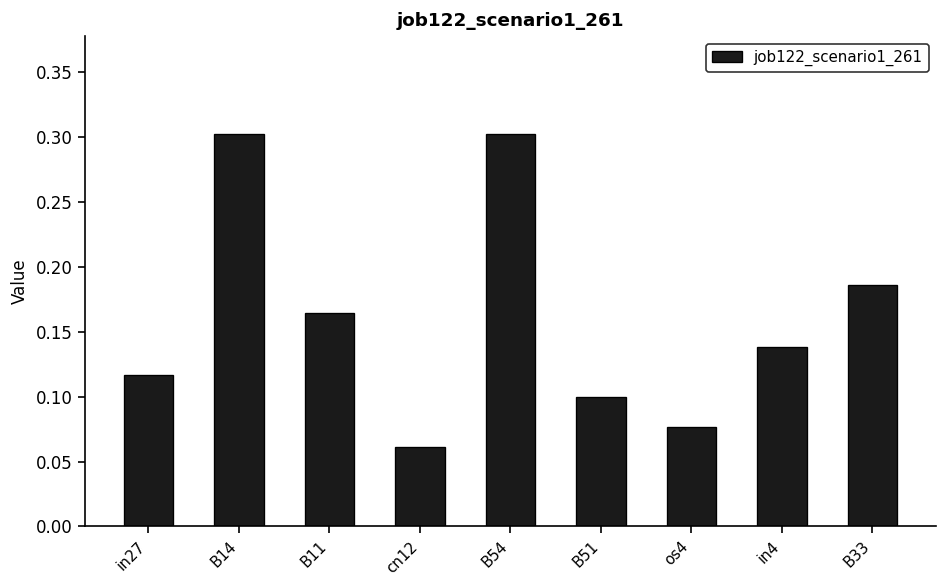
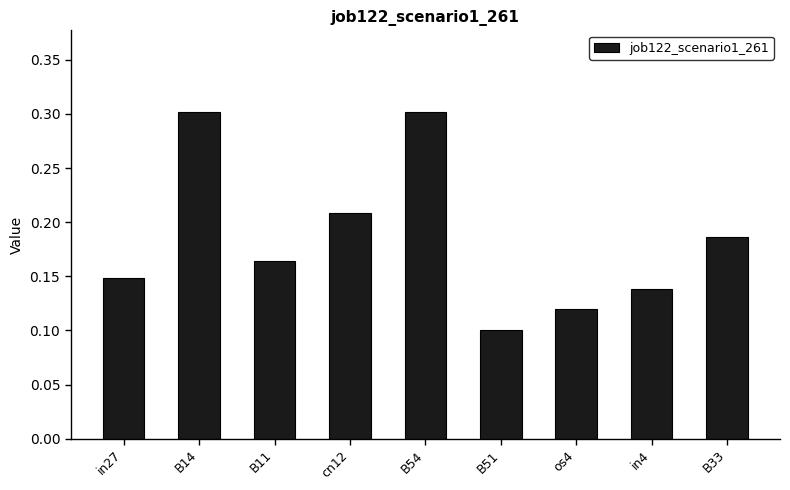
in27: 0.116 -> 0.148
cn12: 0.061 -> 0.208
os4: 0.077 -> 0.120
